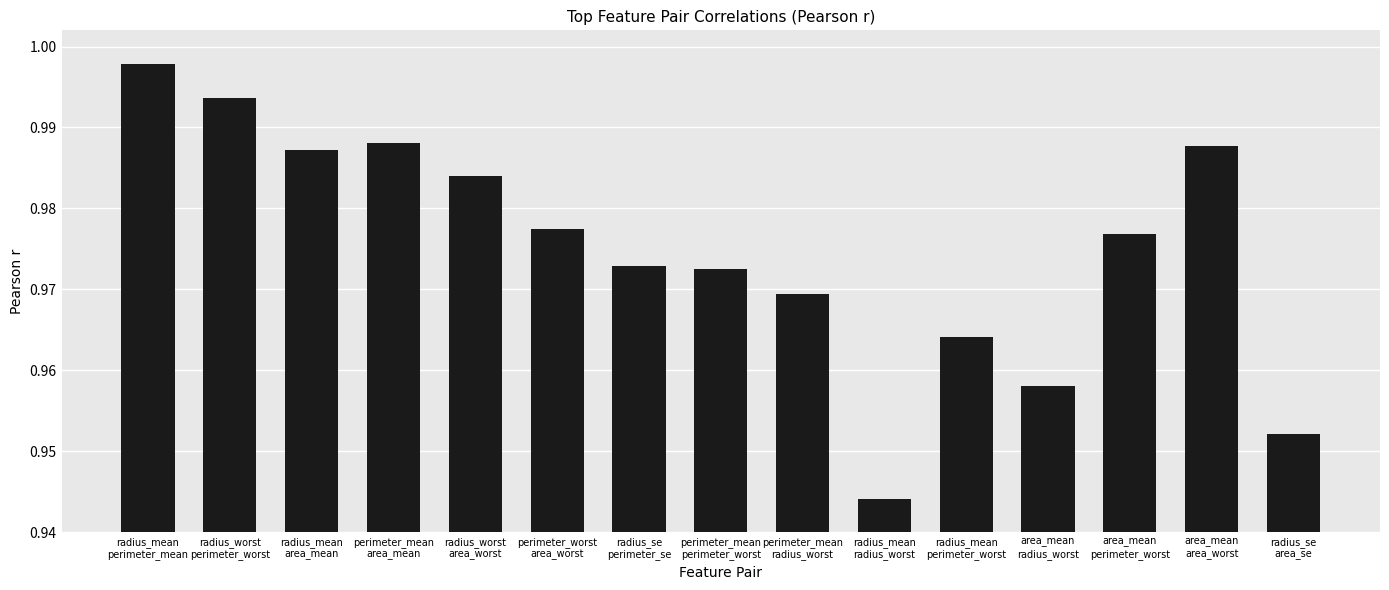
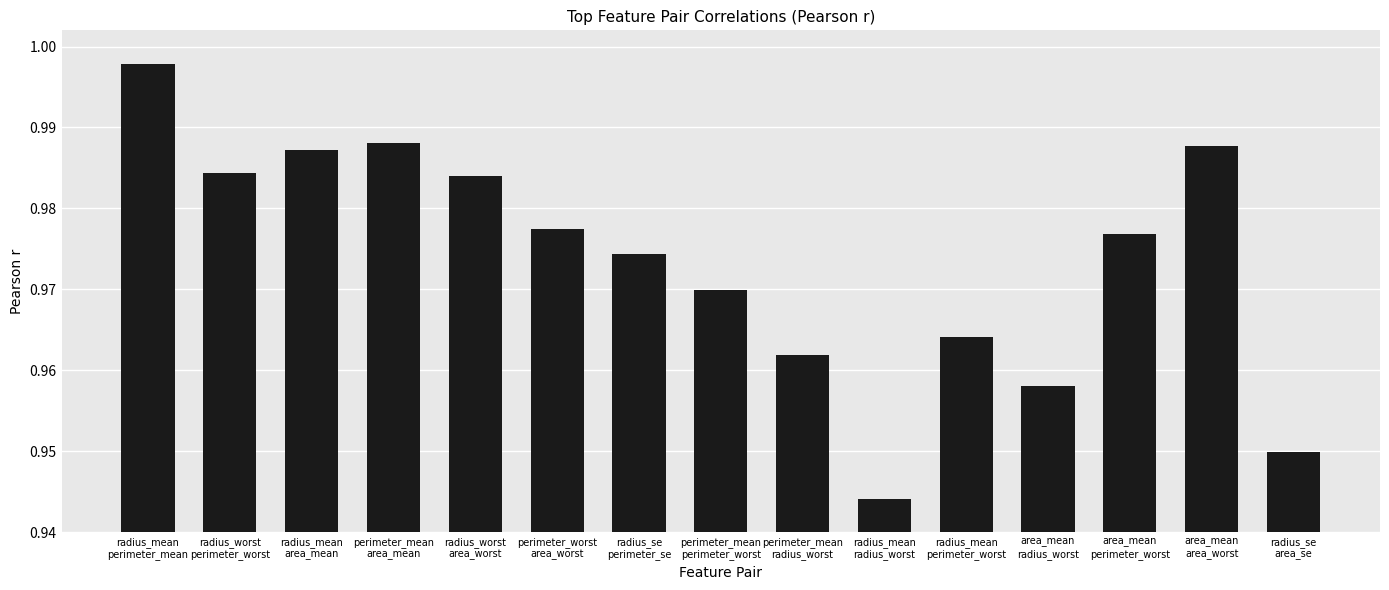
radius_worst perimeter_worst: 0.994 -> 0.984
radius_se perimeter_se: 0.973 -> 0.974
perimeter_mean perimeter_worst: 0.972 -> 0.970
perimeter_mean radius_worst: 0.969 -> 0.962
radius_se area_se: 0.952 -> 0.950
